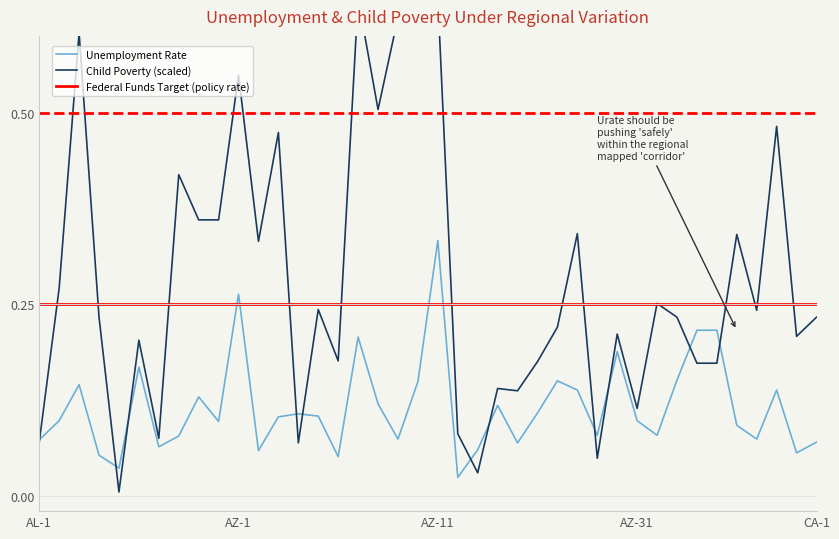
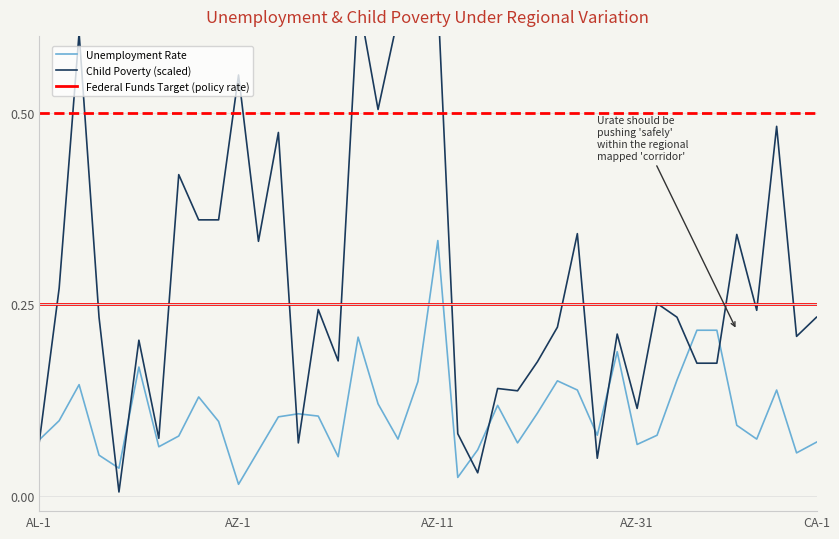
Unemployment Rate, AZ-1: 0.26 -> 0.02
Unemployment Rate, AZ-31: 0.10 -> 0.07
